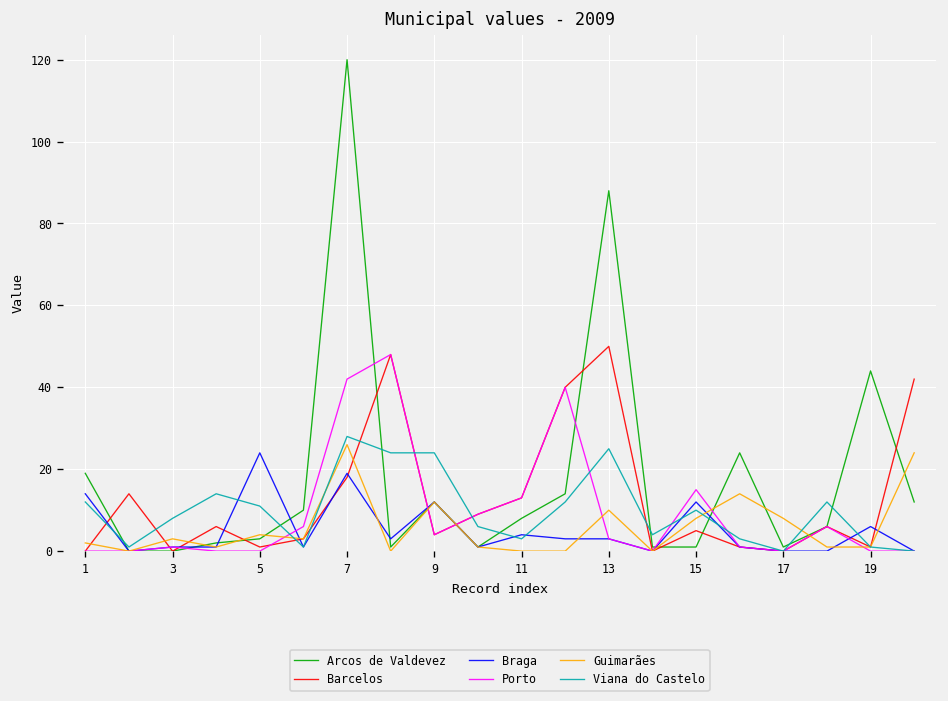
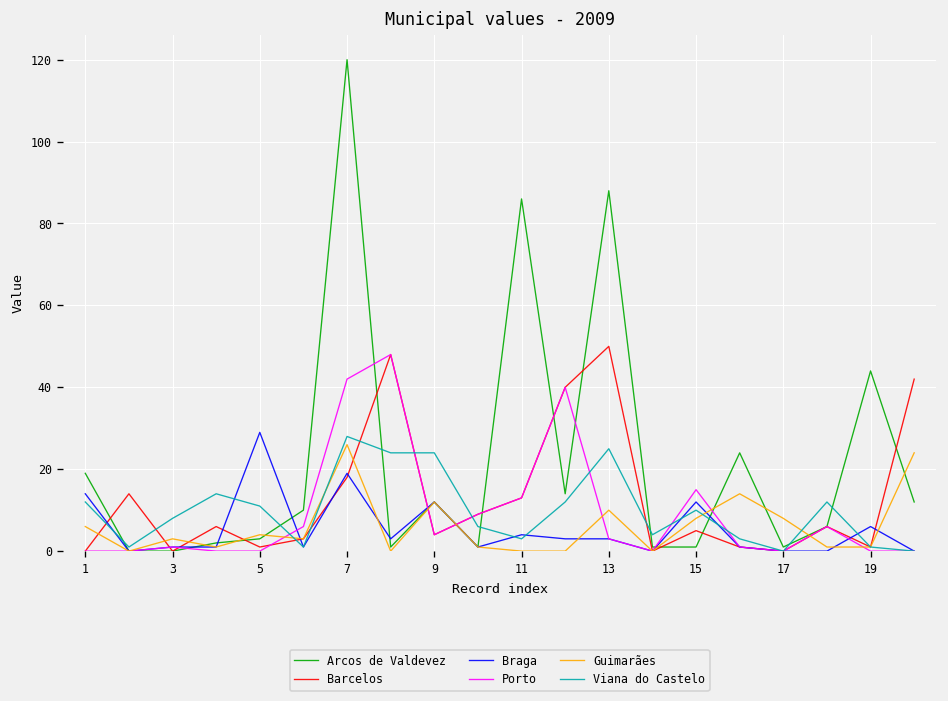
Guimarães, 1: 2 -> 6
Braga, 5: 24 -> 29
Arcos de Valdevez, 11: 8 -> 86
